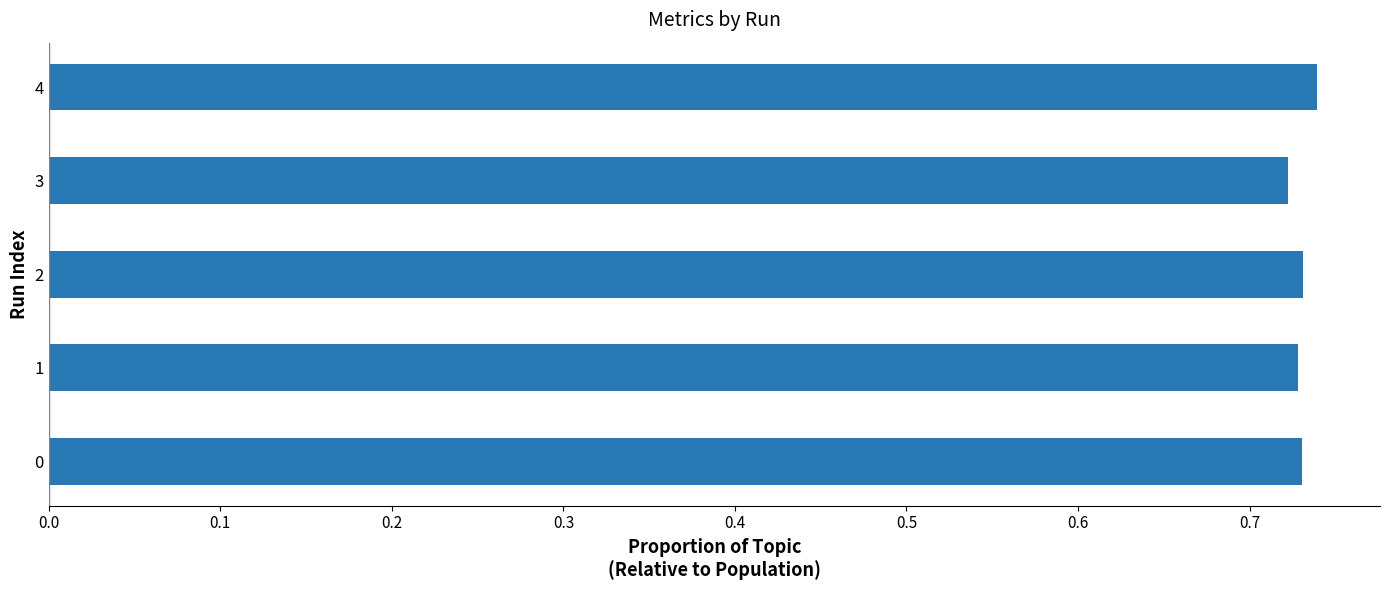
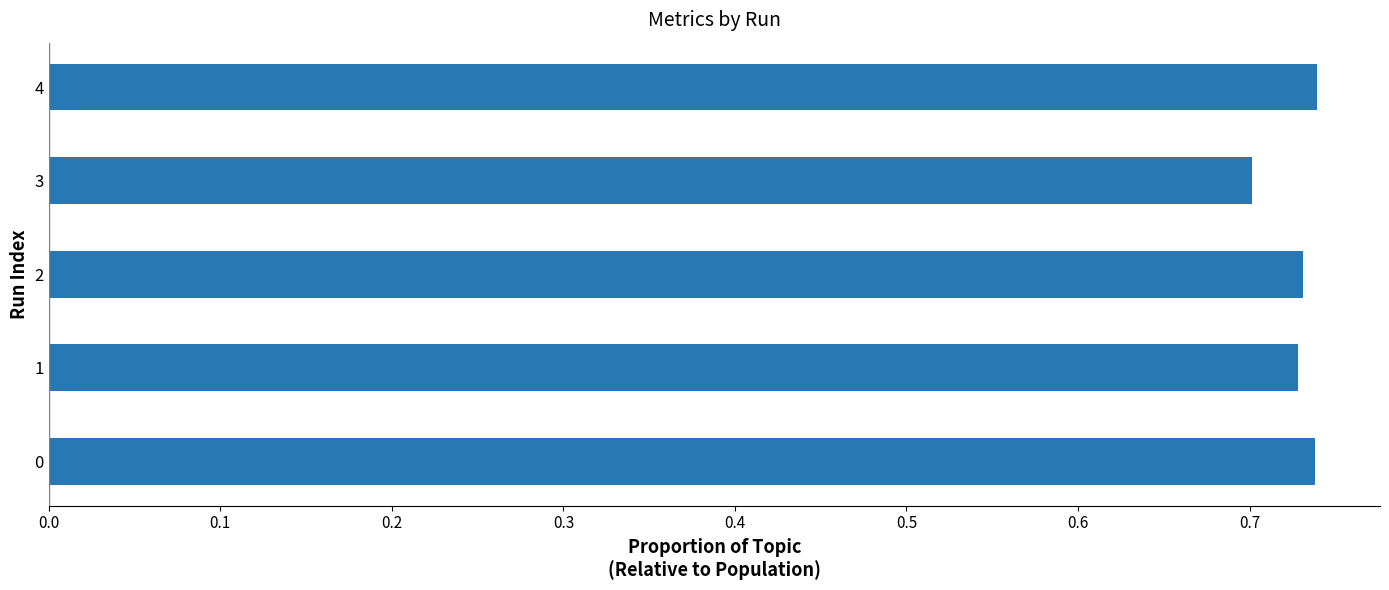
3: 0.722 -> 0.701
0: 0.731 -> 0.738
